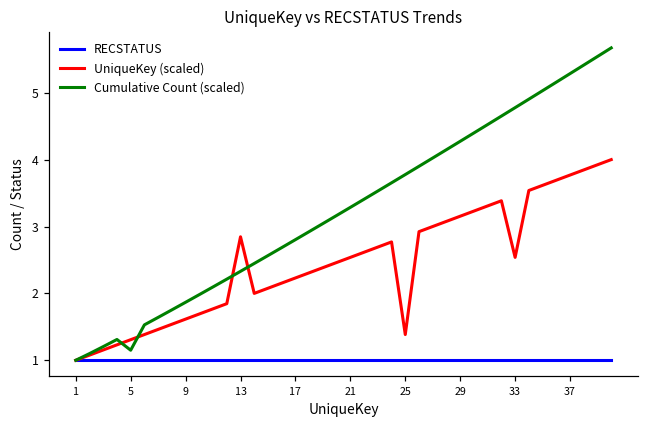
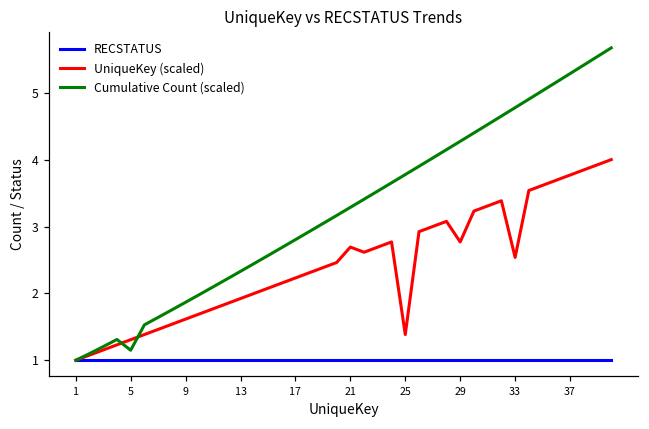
UniqueKey (scaled), 13: 2.8 -> 1.9
UniqueKey (scaled), 21: 2.5 -> 2.7
UniqueKey (scaled), 29: 3.2 -> 2.8
